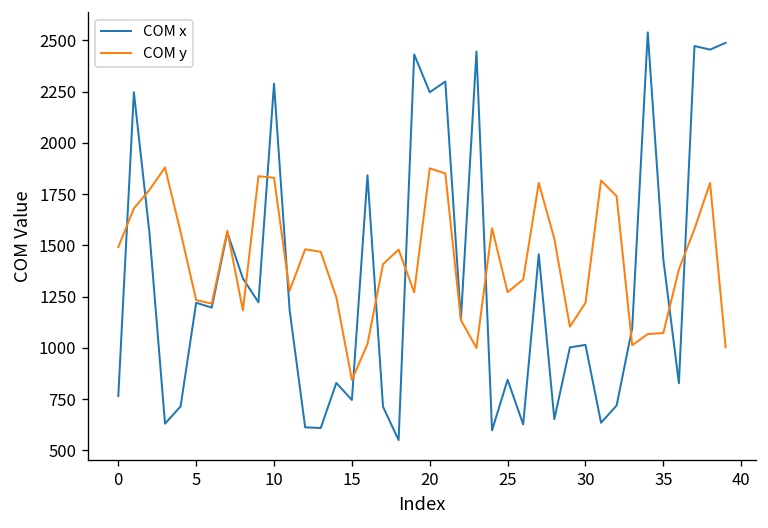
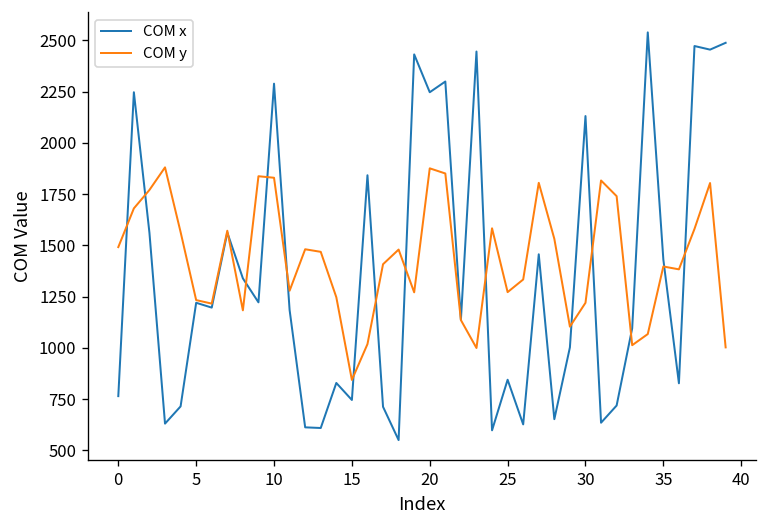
COM x, 30: 1010 -> 2130
COM y, 35: 1070 -> 1400
